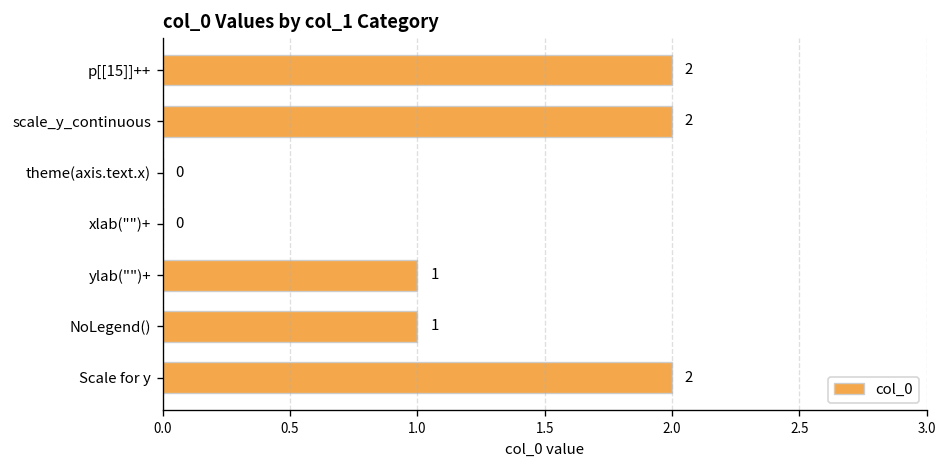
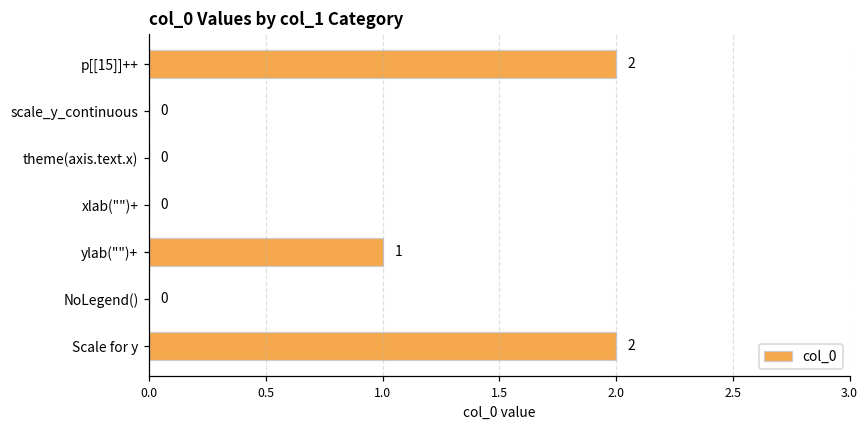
scale_y_continuous: 2 -> 0
NoLegend(): 1 -> 0
